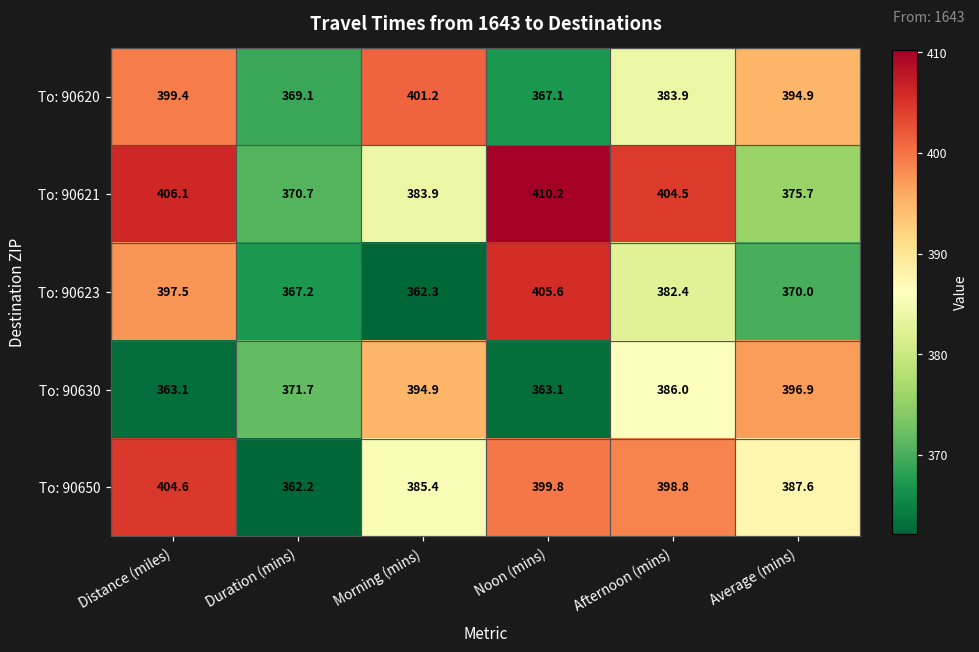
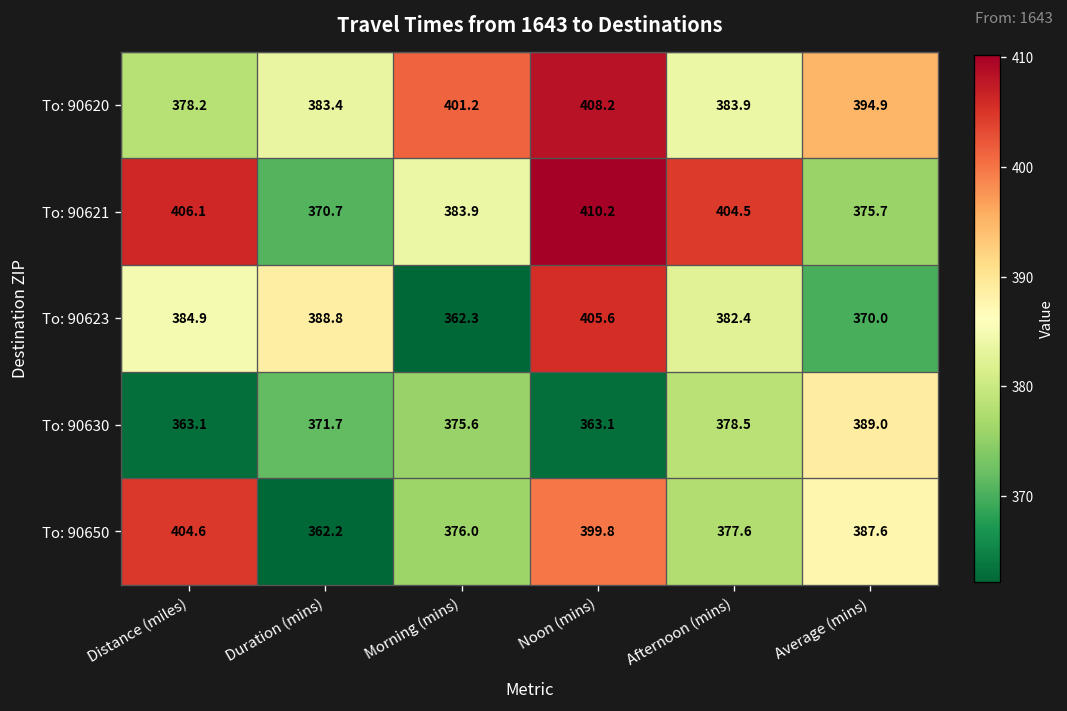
To: 90620, Distance (miles): 399.4 -> 378.2
To: 90620, Duration (mins): 369.1 -> 383.4
To: 90620, Noon (mins): 367.1 -> 408.2
To: 90623, Distance (miles): 397.5 -> 384.9
To: 90623, Duration (mins): 367.2 -> 388.8
To: 90630, Morning (mins): 394.9 -> 375.6
To: 90630, Afternoon (mins): 386.0 -> 378.5
To: 90630, Average (mins): 396.9 -> 389.0
To: 90650, Morning (mins): 385.4 -> 376.0
To: 90650, Afternoon (mins): 398.8 -> 377.6
